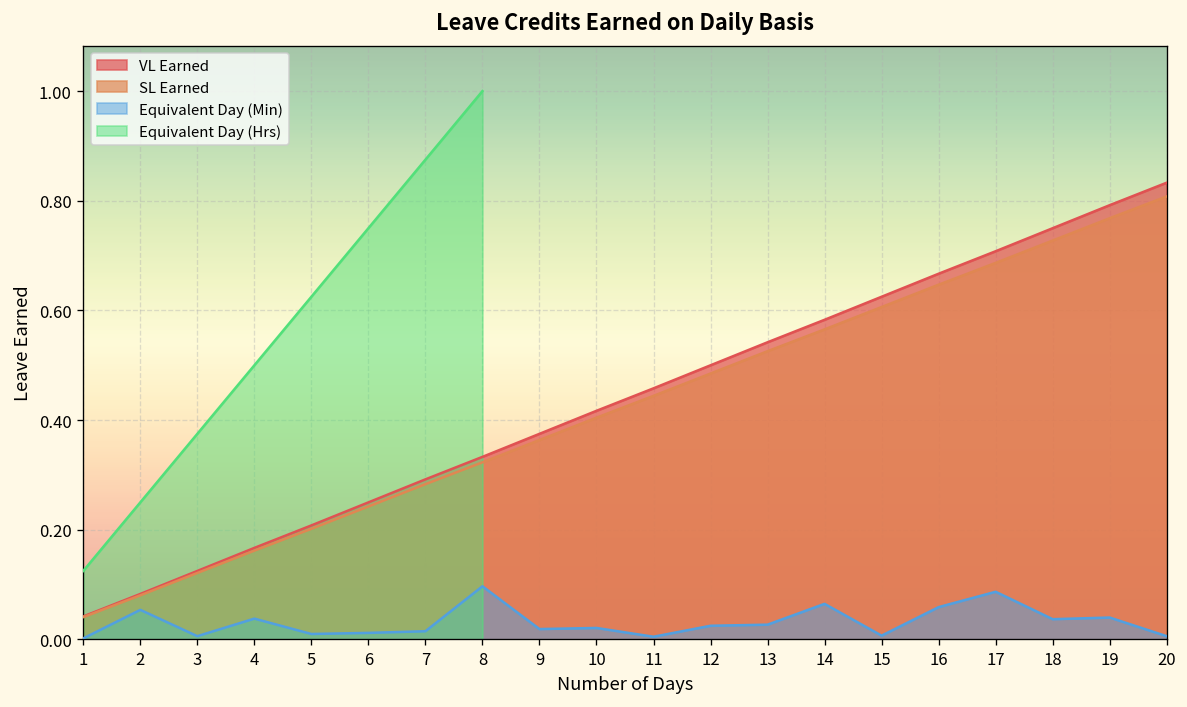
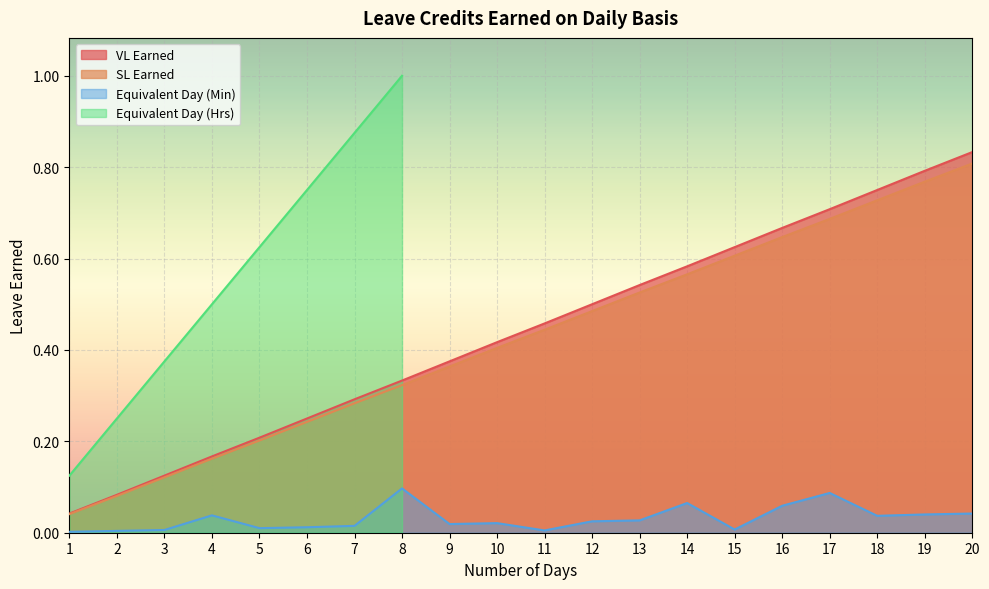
Equivalent Day (Min), 2: 0.05 -> 0.00
Equivalent Day (Min), 20: 0.01 -> 0.04
